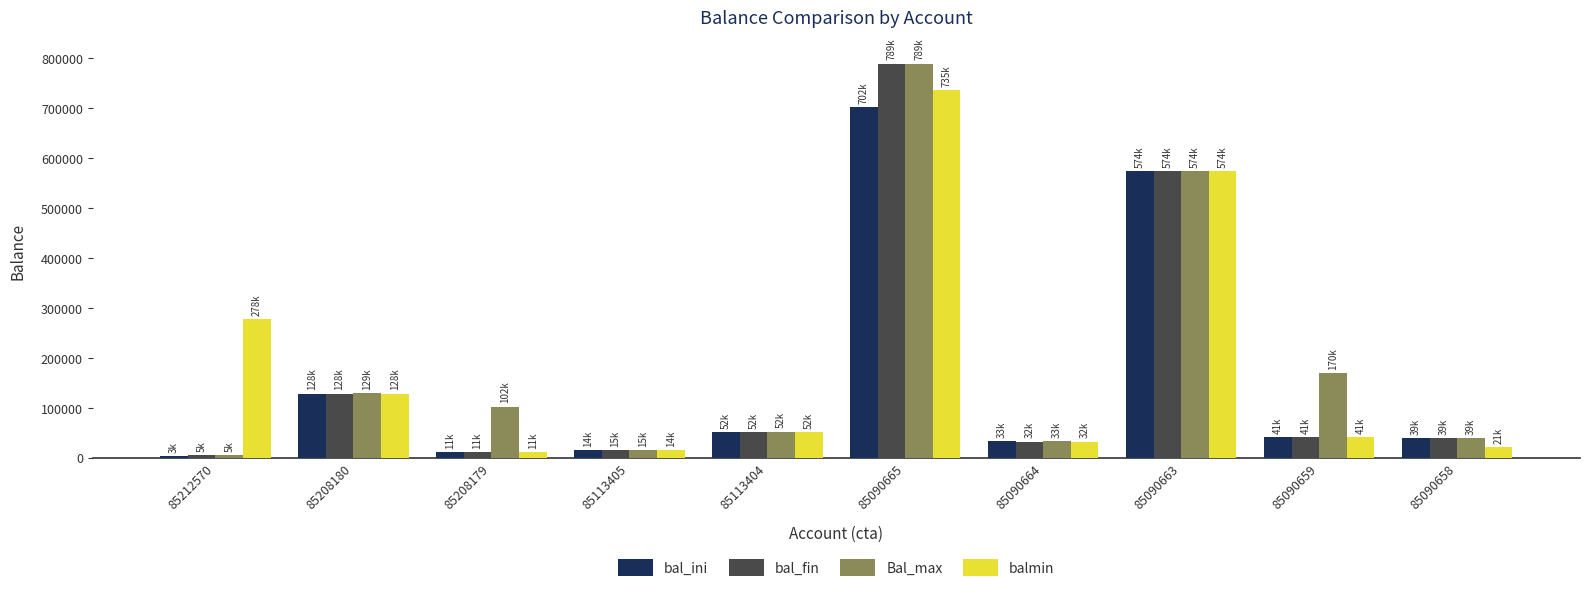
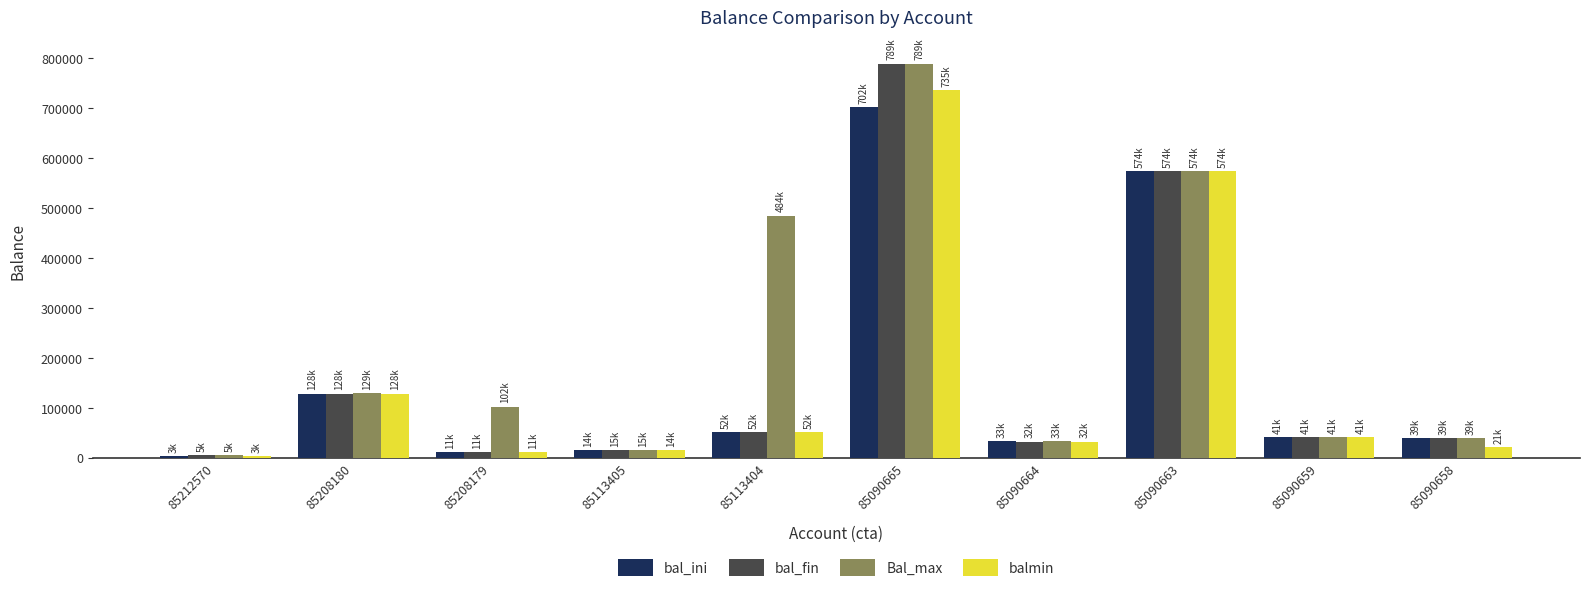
balmin, 85212570: 278k -> 3k
Bal_max, 85113404: 52k -> 484k
Bal_max, 85090659: 170k -> 41k
